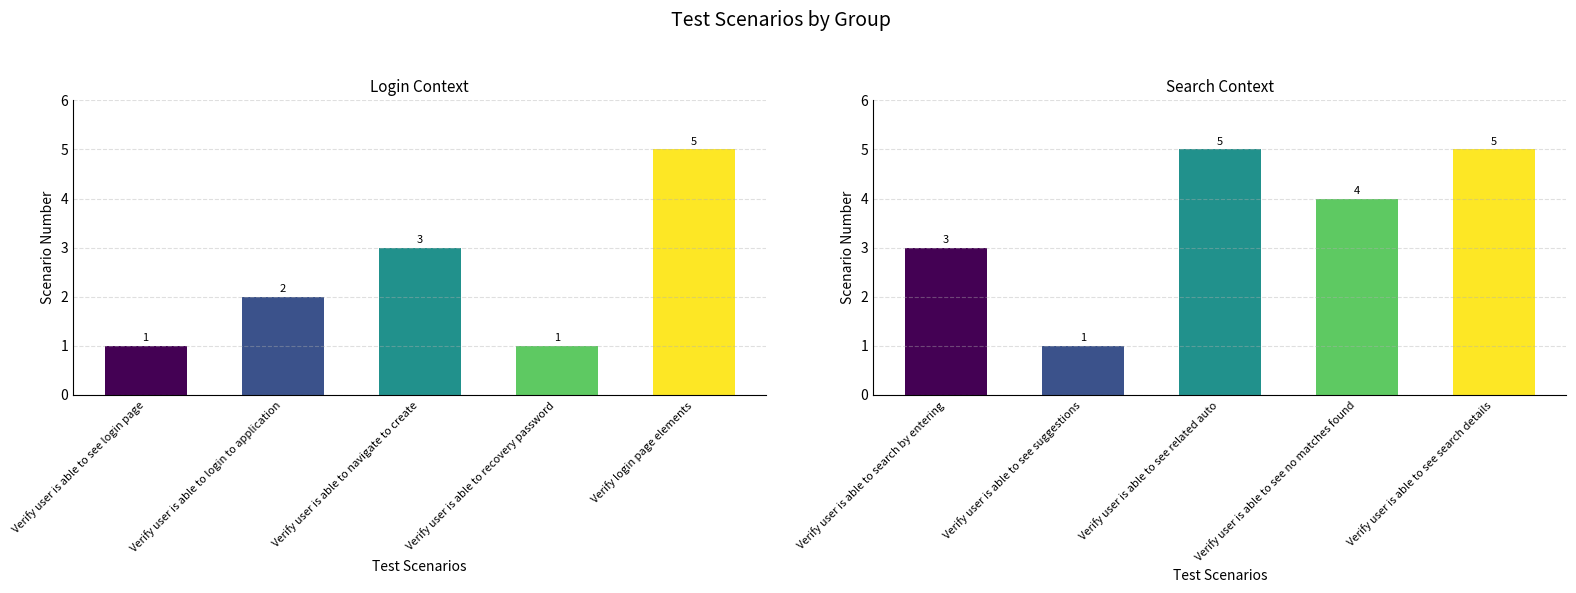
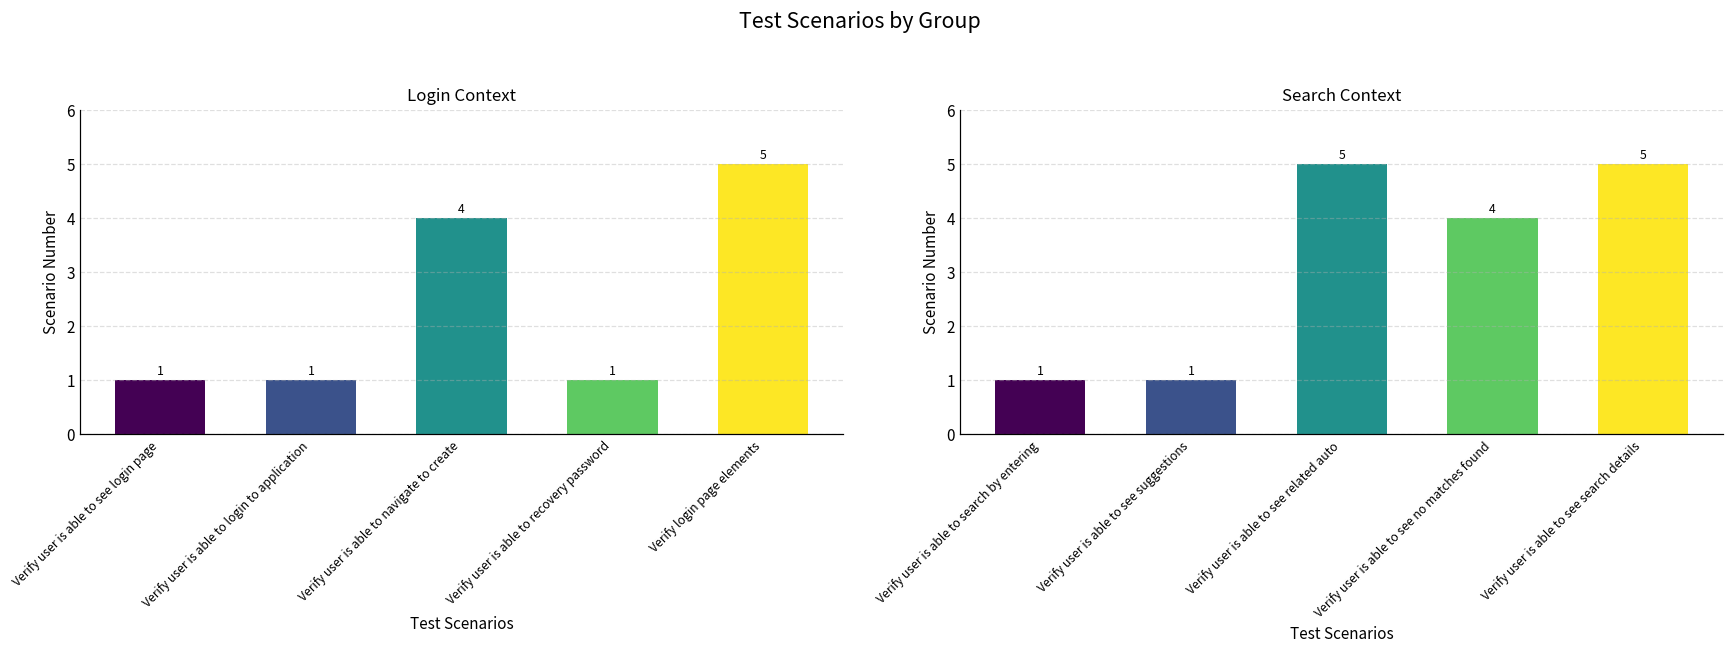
Login Context, Verify user is able to login to application: 2 -> 1
Login Context, Verify user is able to navigate to create: 3 -> 4
Search Context, Verify user is able to search by entering: 3 -> 1
